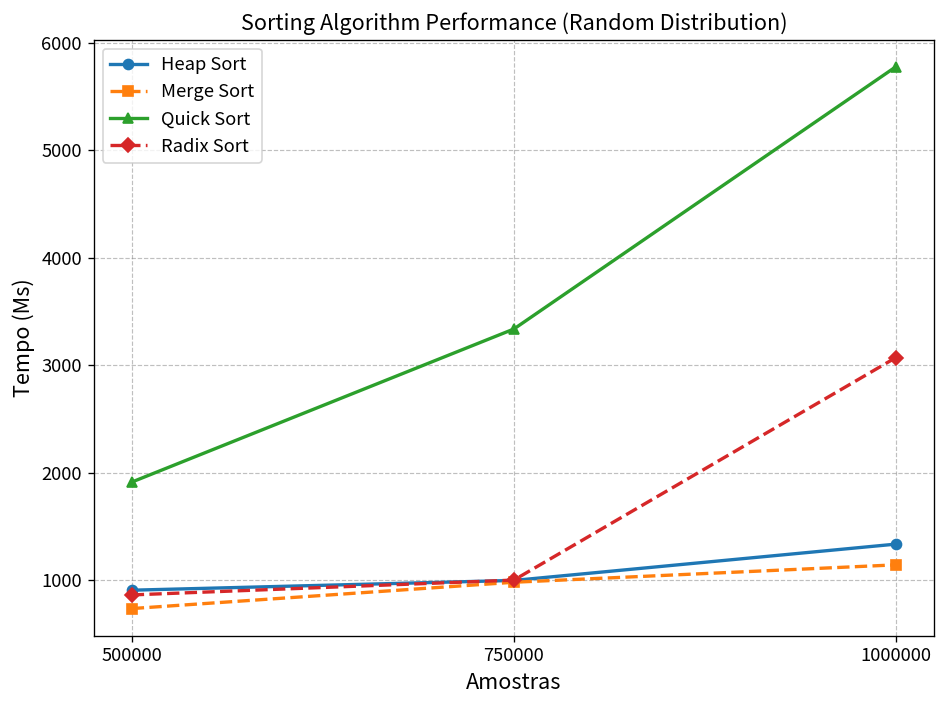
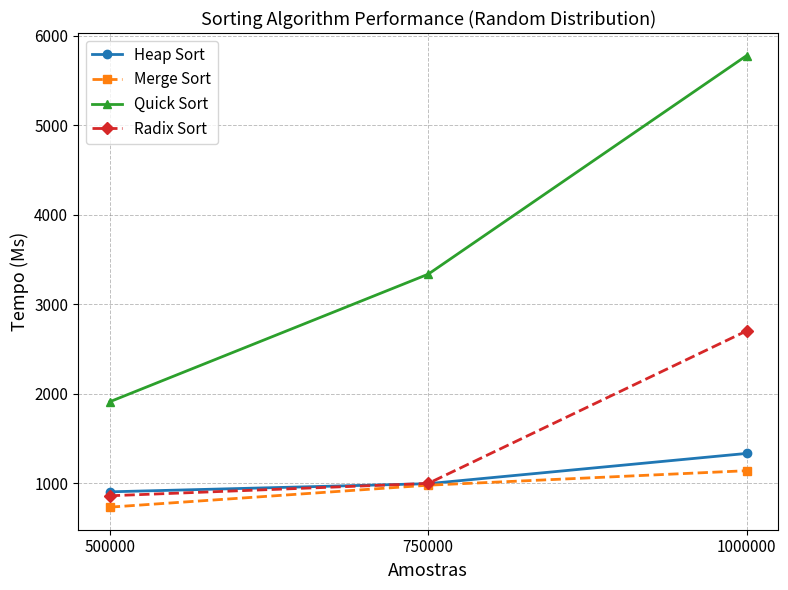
Radix Sort, 1000000: 3100 -> 2700
